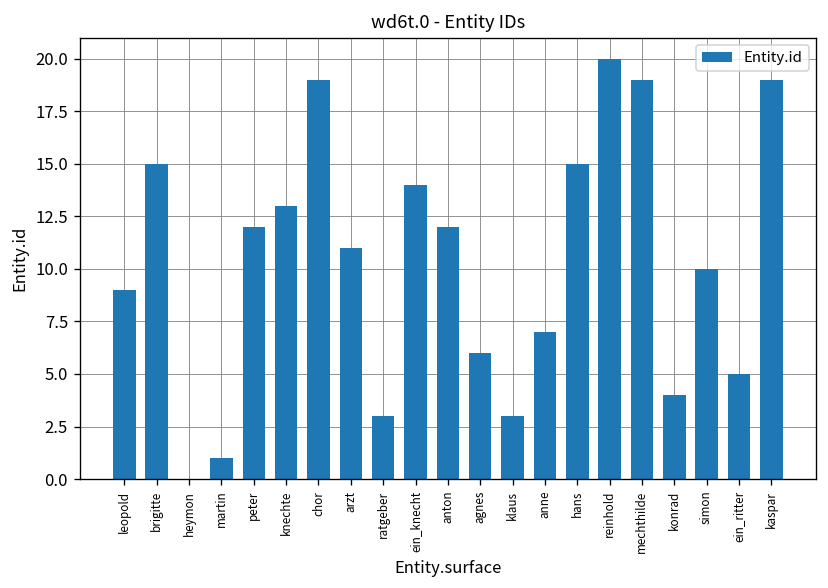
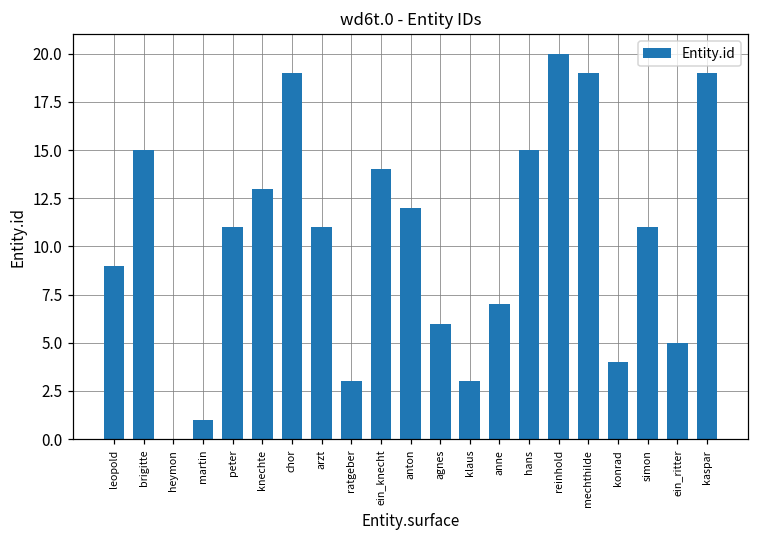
peter: 12 -> 11
simon: 10 -> 11
